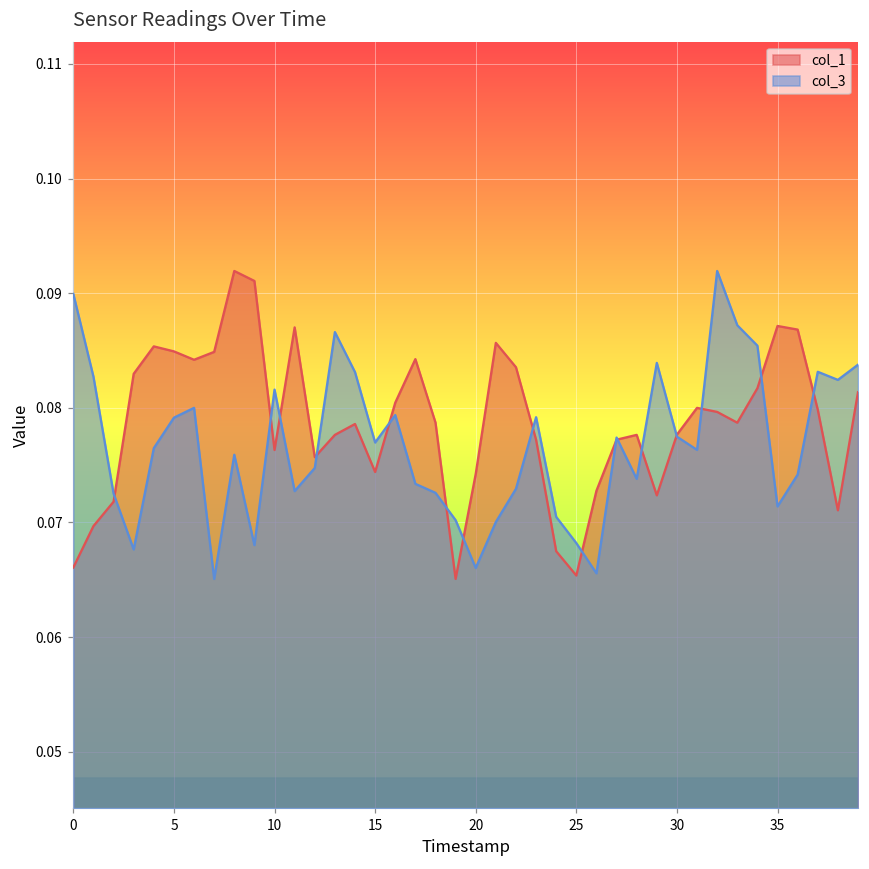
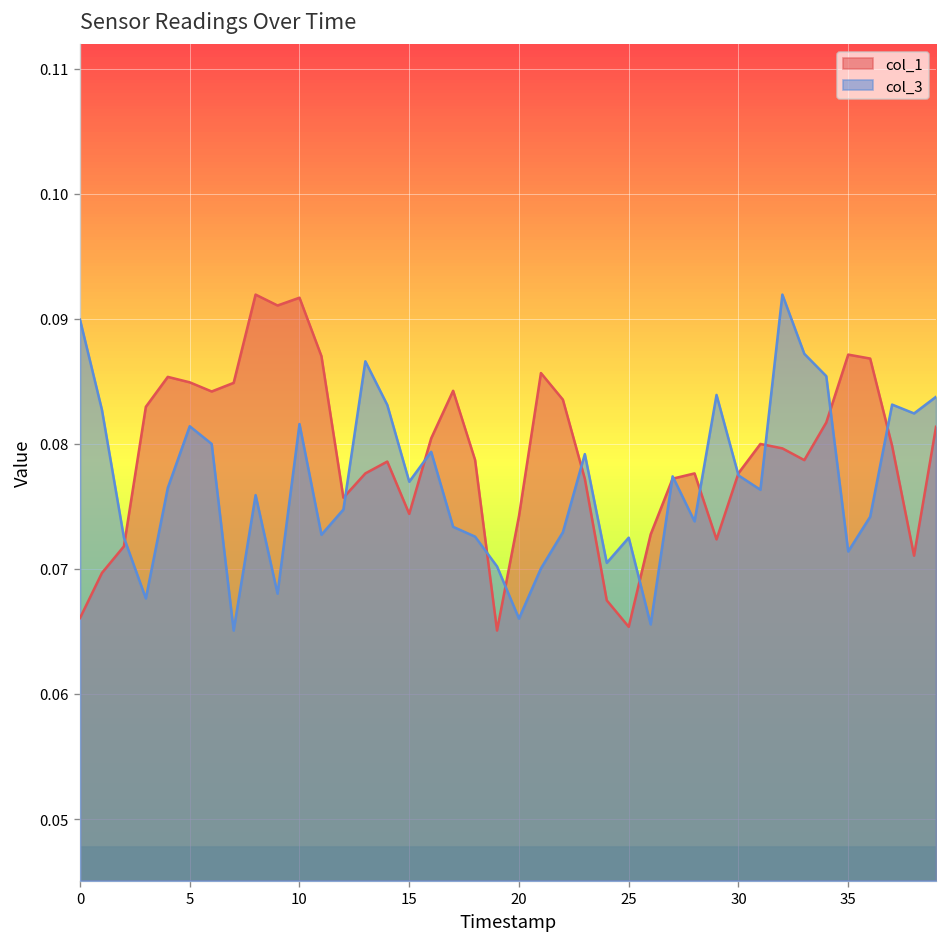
col_3, 5: 0.0791 -> 0.0814
col_1, 10: 0.0763 -> 0.0917
col_3, 25: 0.0682 -> 0.0725
